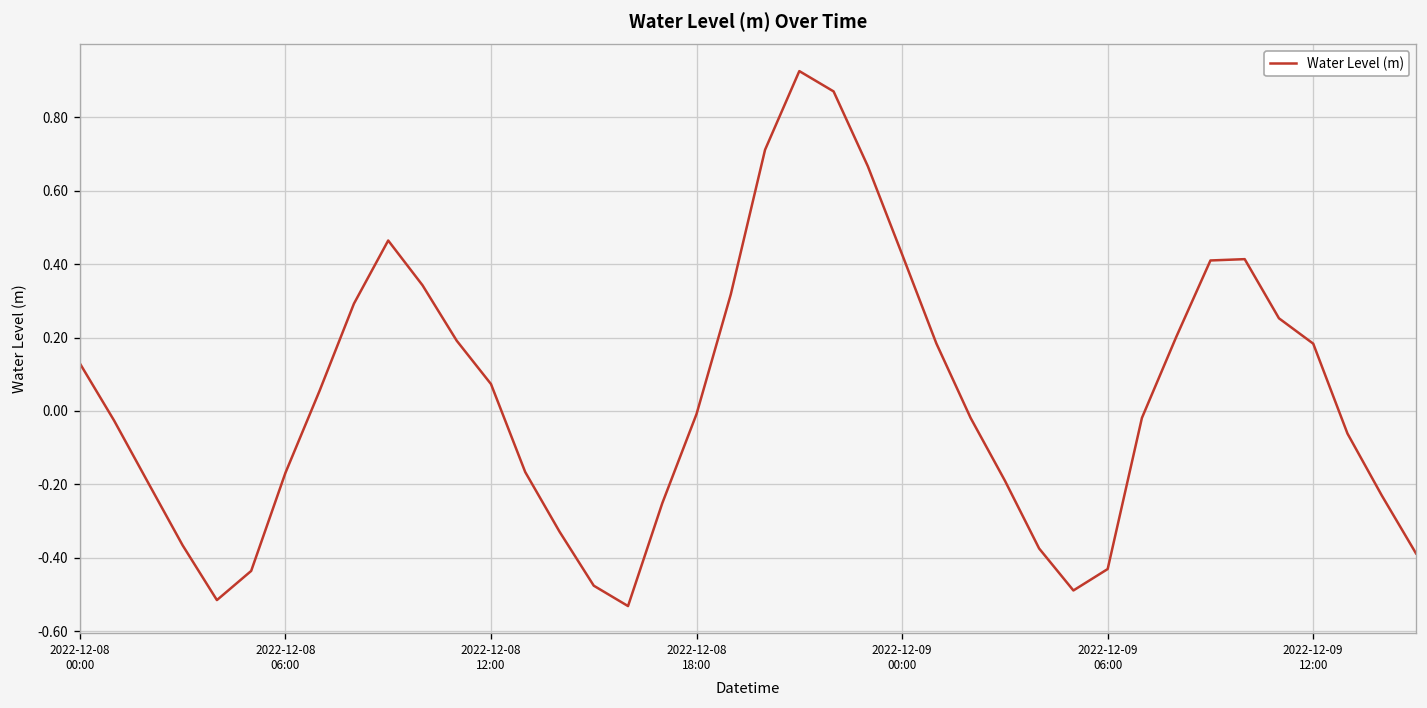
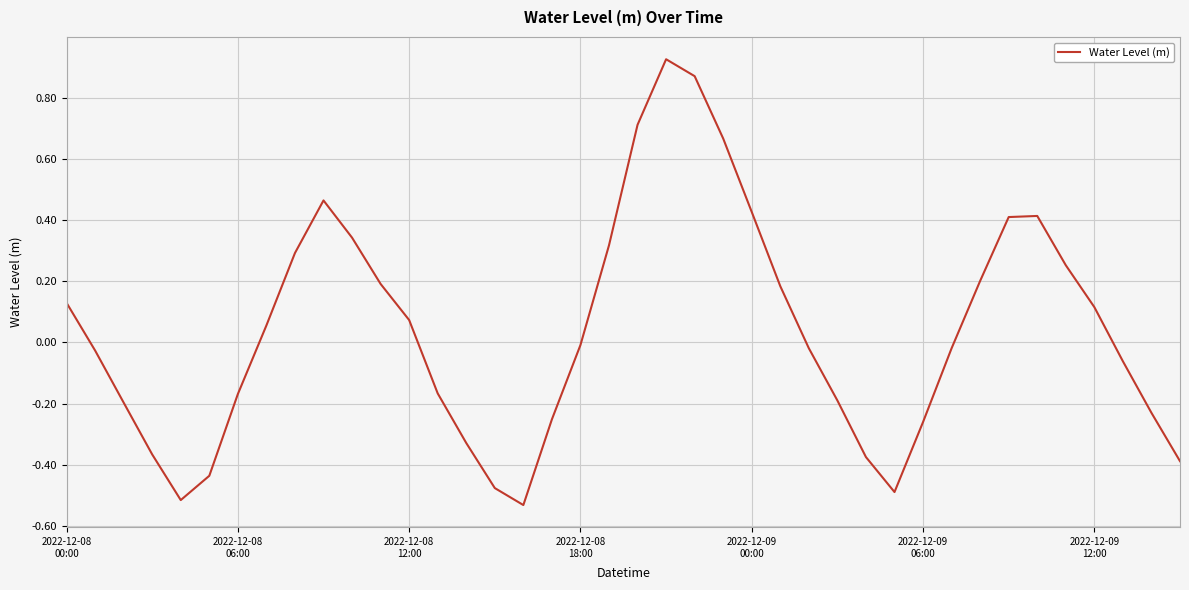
2022-12-09 06:00: -0.43 -> -0.26
2022-12-09 12:00: 0.18 -> 0.12
